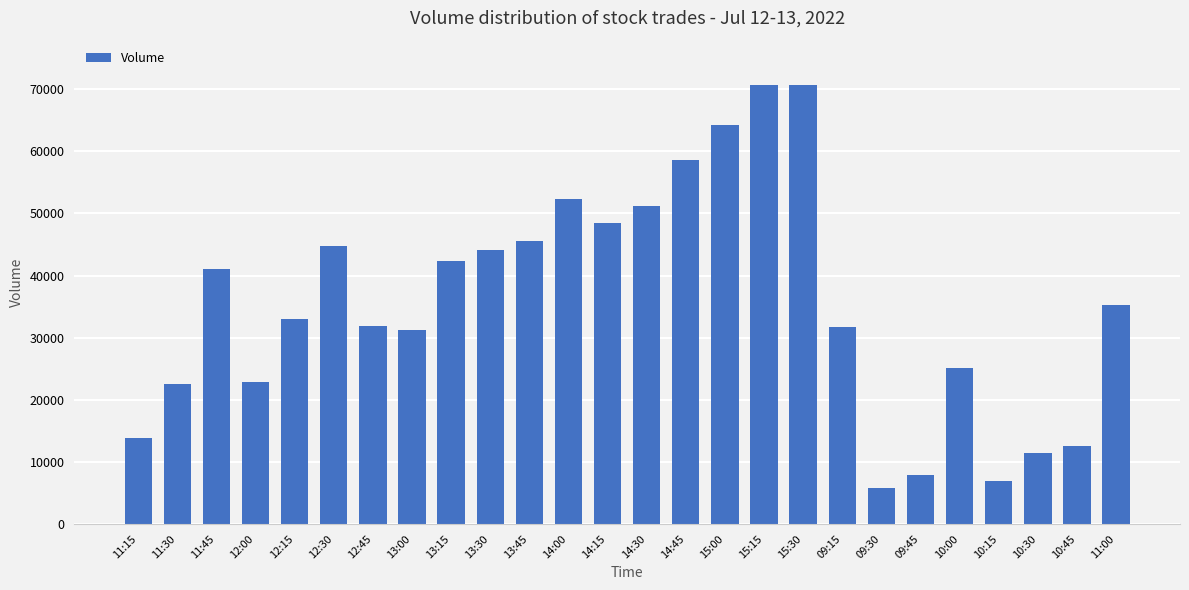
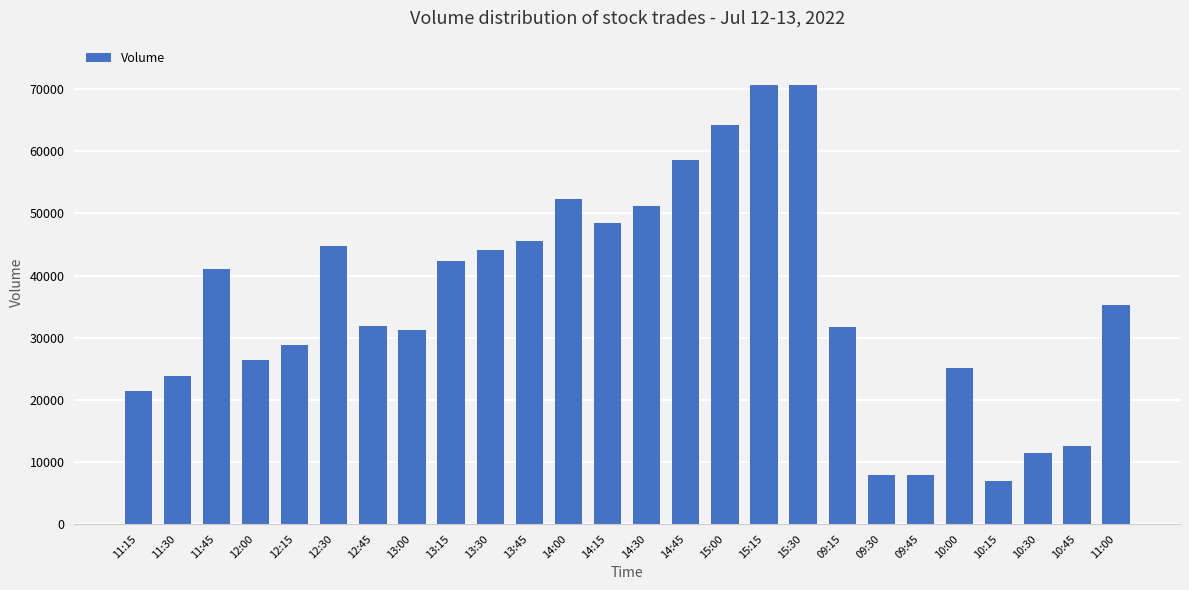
11:15: 14000 -> 21000
11:30: 23000 -> 24000
12:00: 23000 -> 26000
12:15: 33000 -> 29000
09:30: 6000 -> 8000
